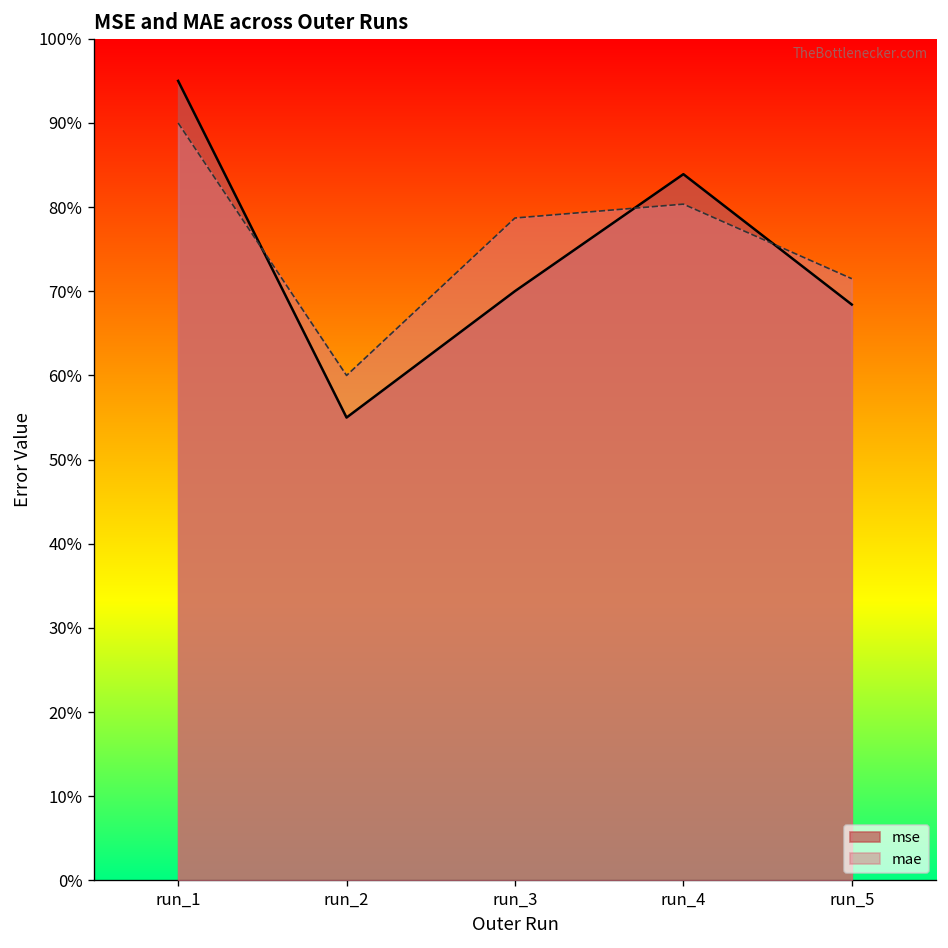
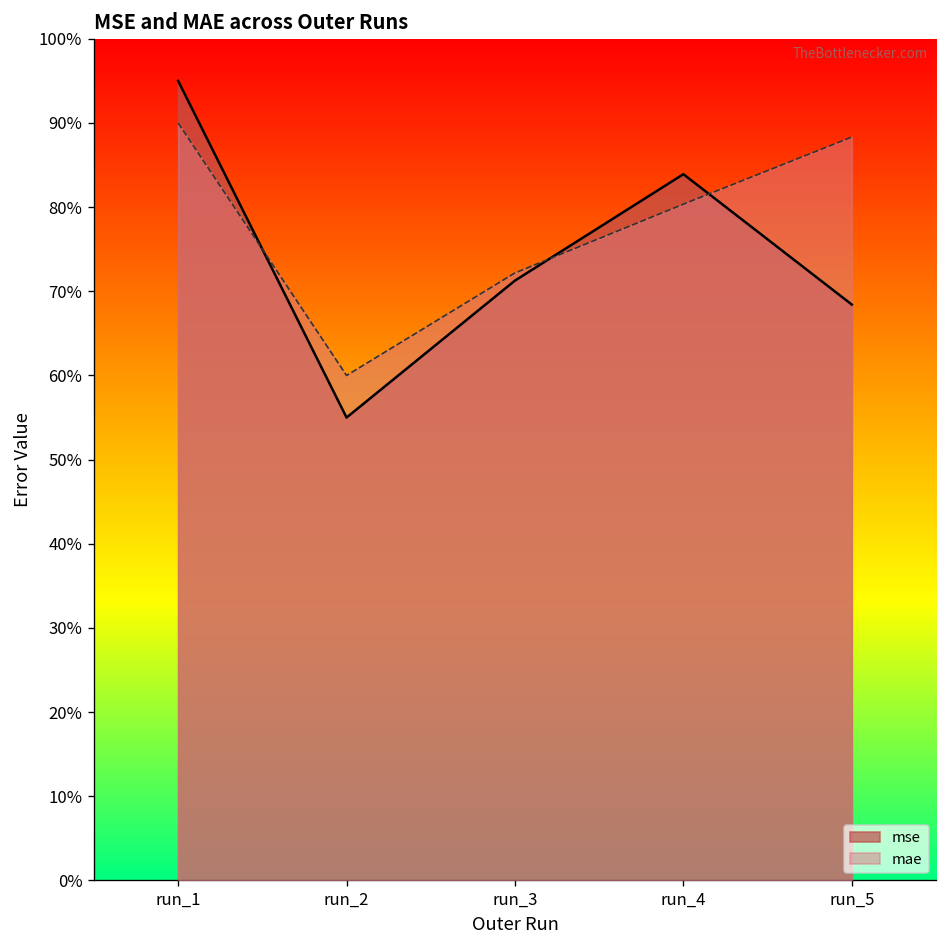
mse, run_3: 70% -> 71%
mae, run_3: 79% -> 72%
mae, run_5: 71% -> 88%
